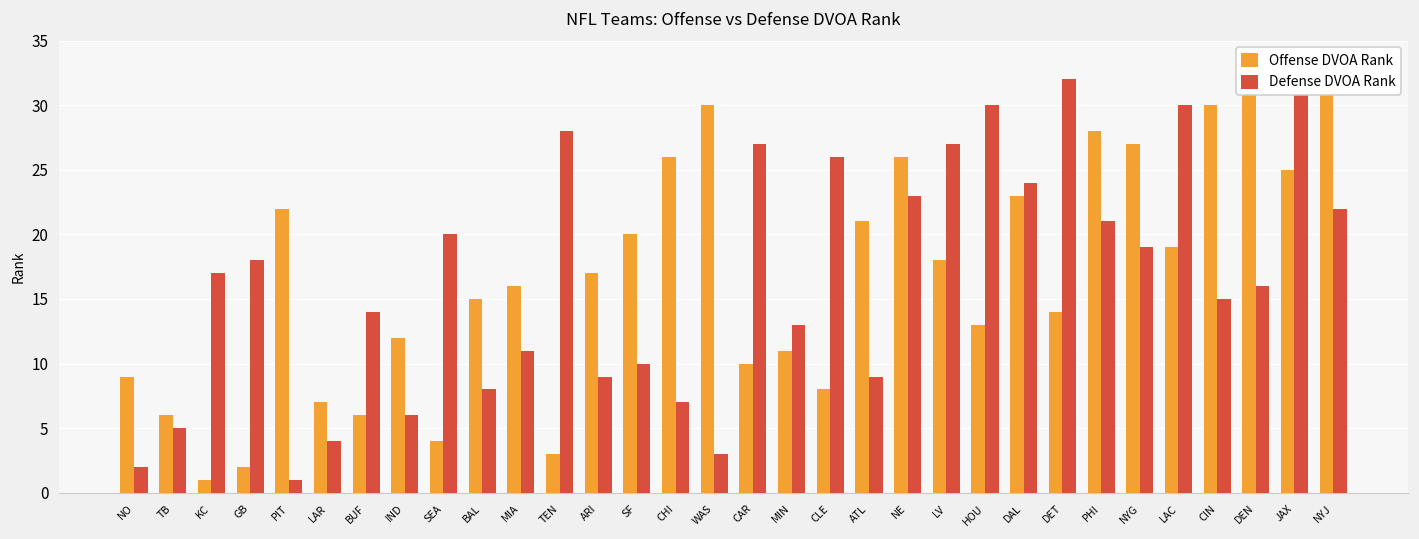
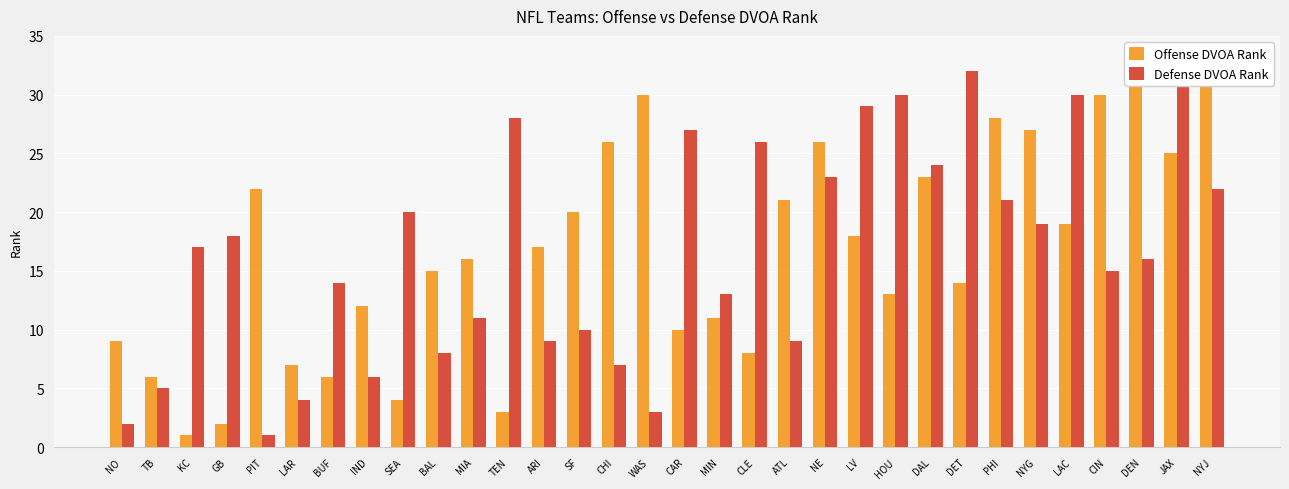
Defense DVOA Rank, LV: 27 -> 29
